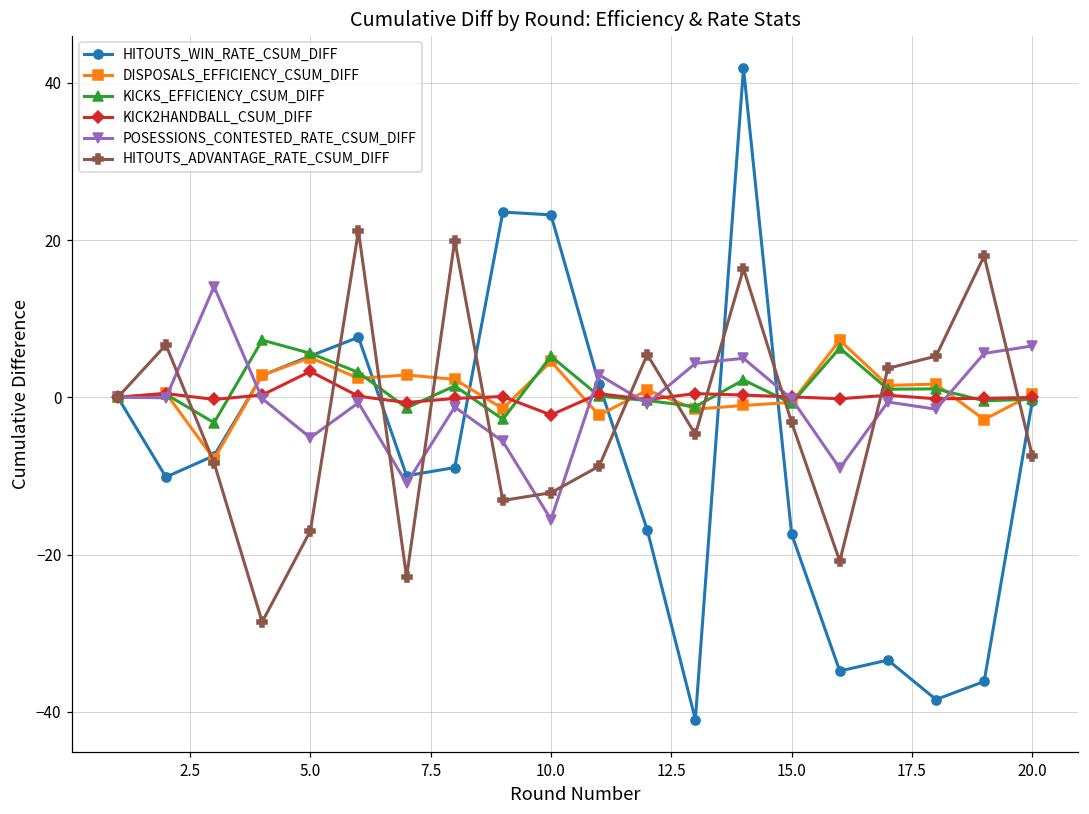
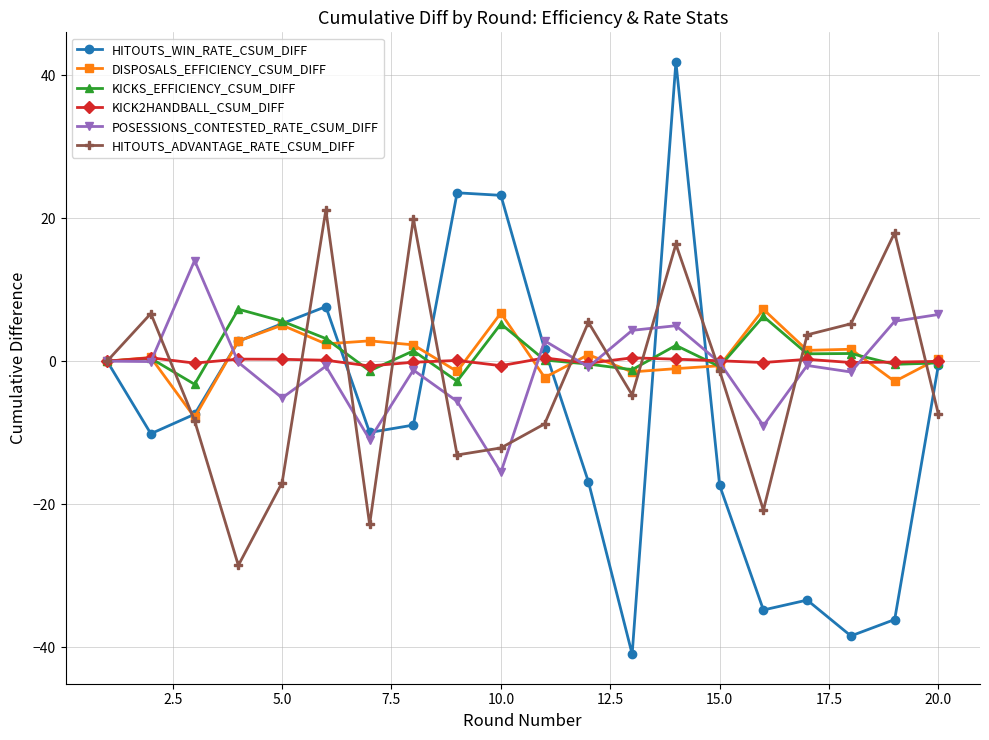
KICK2HANDBALL_CSUM_DIFF, 5.0: 3 -> 0
DISPOSALS_EFFICIENCY_CSUM_DIFF, 10.0: 5 -> 7
KICK2HANDBALL_CSUM_DIFF, 10.0: -2 -> -1
HITOUTS_ADVANTAGE_RATE_CSUM_DIFF, 15.0: -3 -> -1
